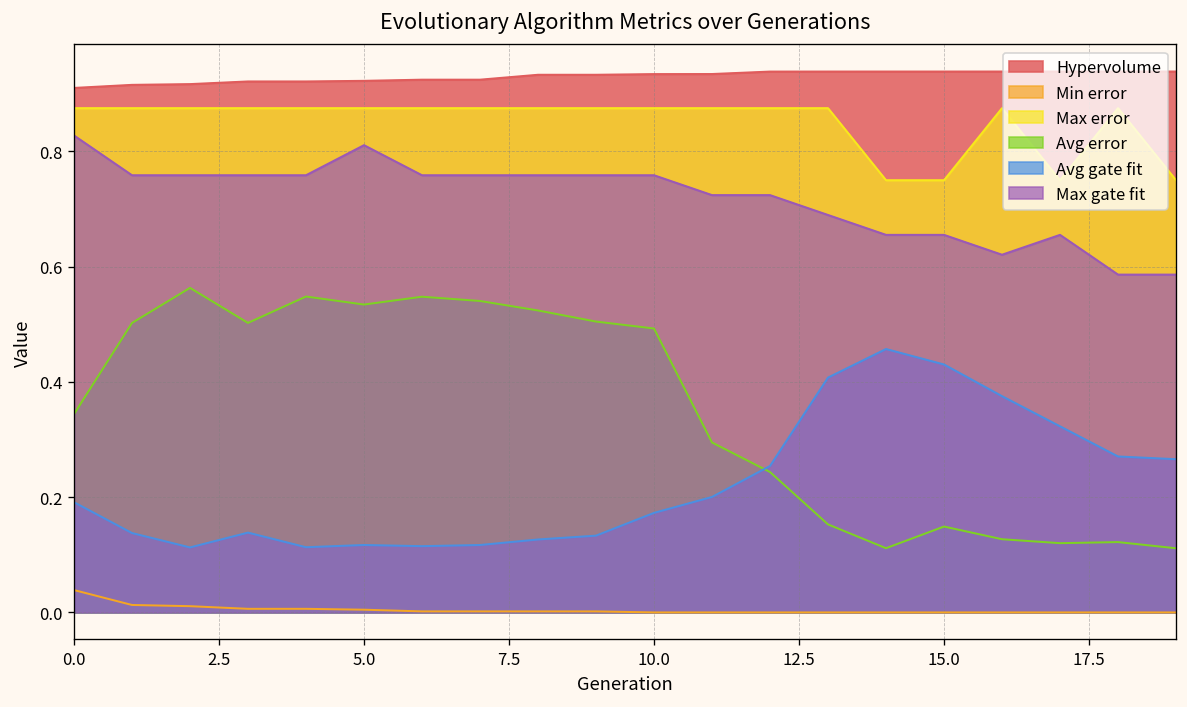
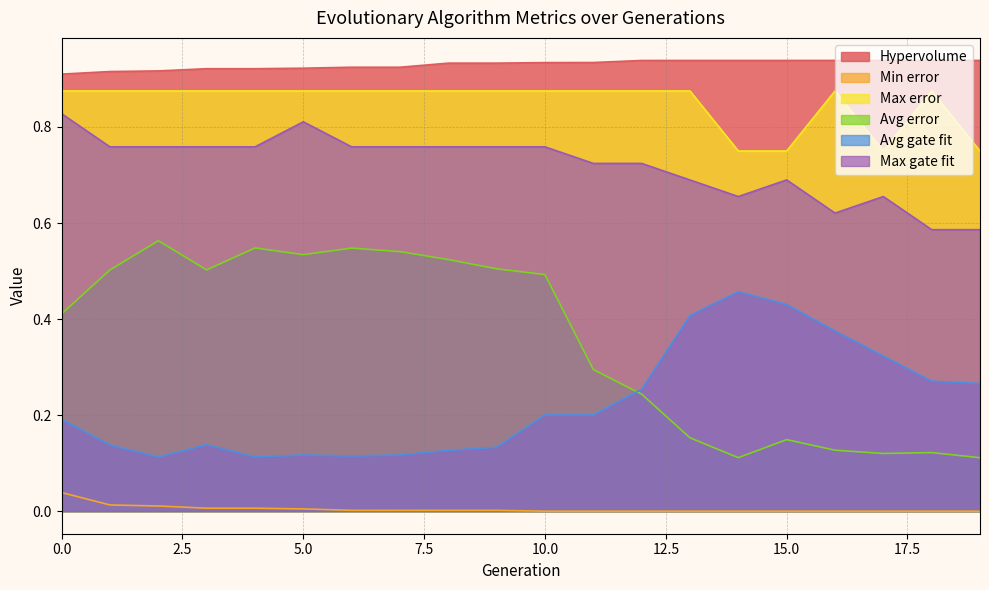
Avg error, 0.0: 0.34 -> 0.41
Avg gate fit, 10.0: 0.17 -> 0.20
Max gate fit, 15.0: 0.66 -> 0.69
